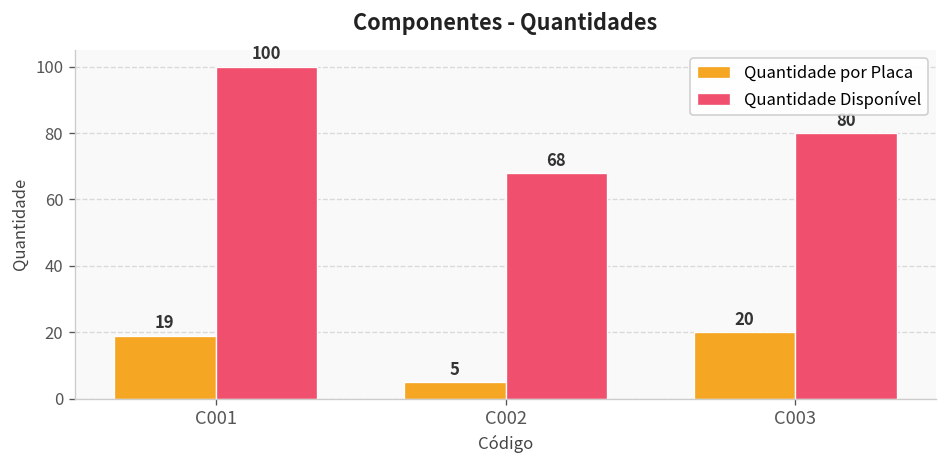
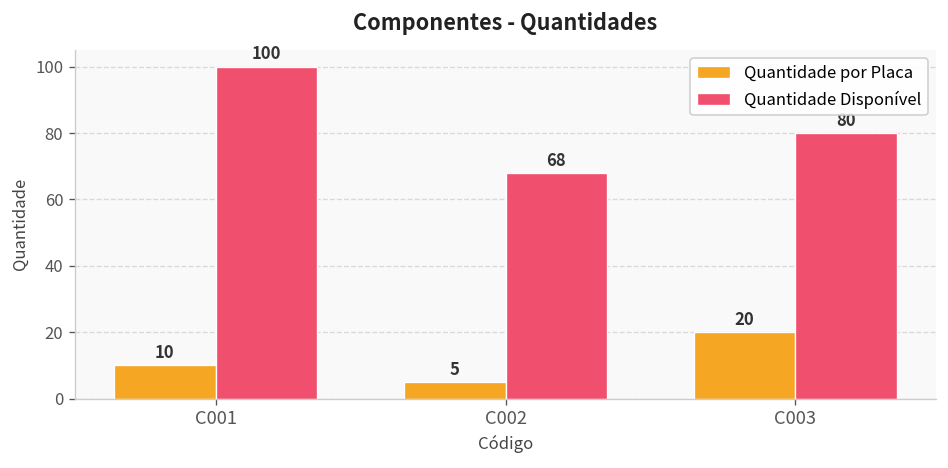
Quantidade por Placa, C001: 19 -> 10
